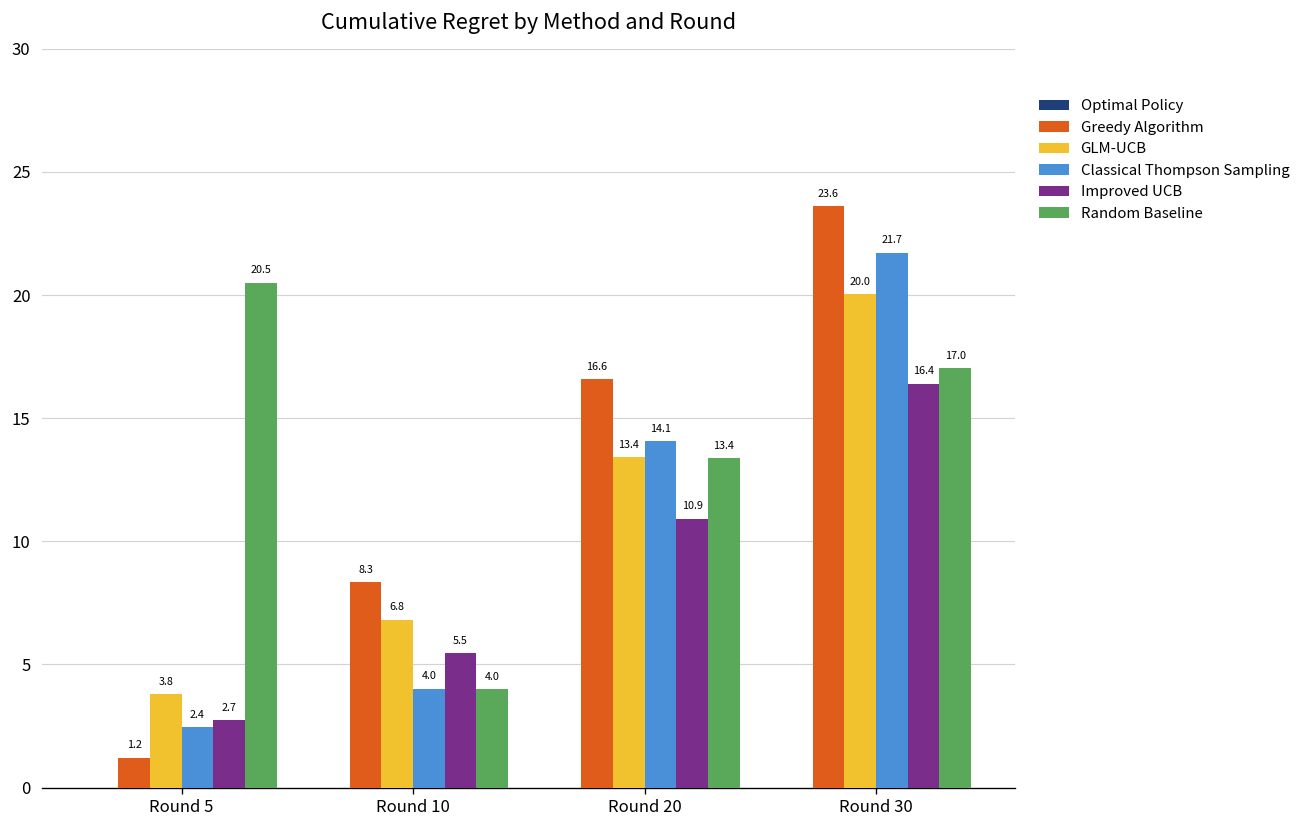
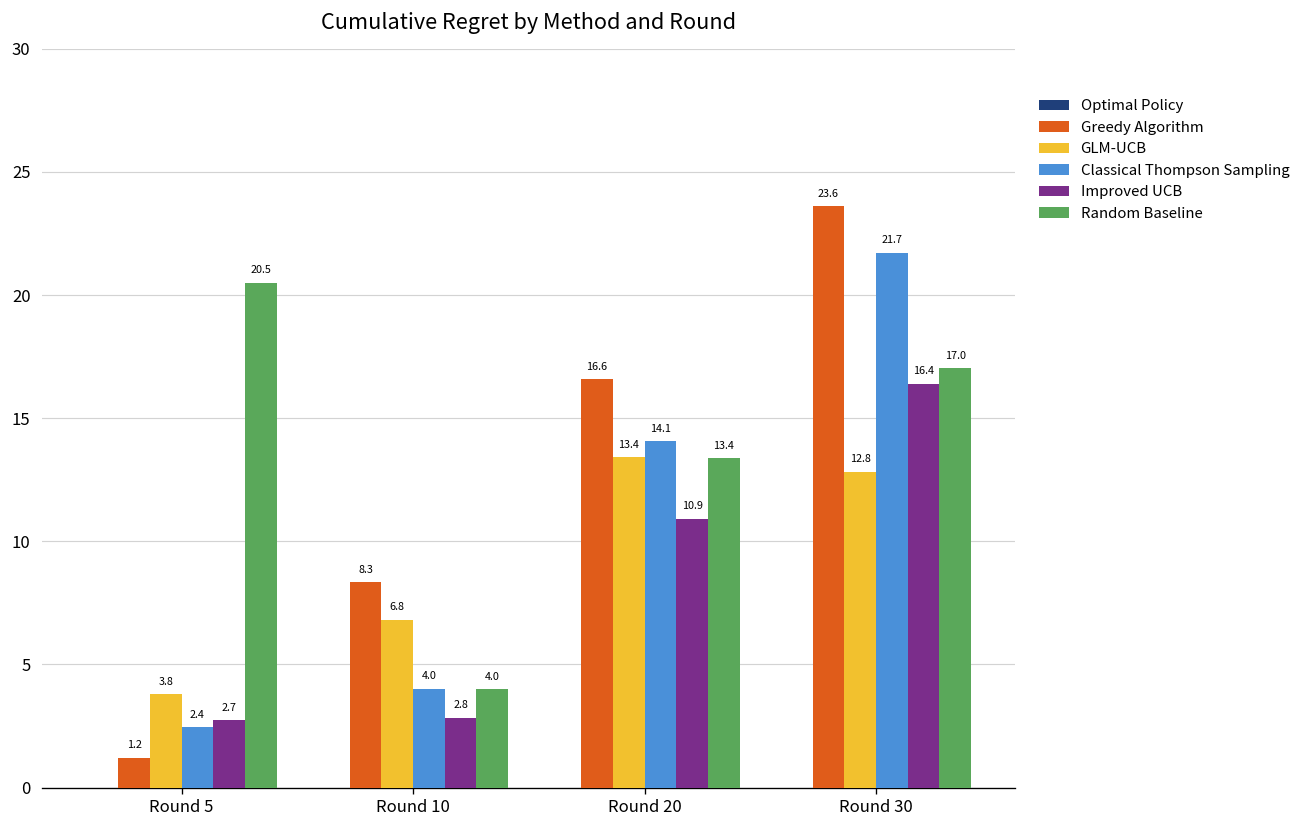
Improved UCB, Round 10: 5.5 -> 2.8
GLM-UCB, Round 30: 20.0 -> 12.8
